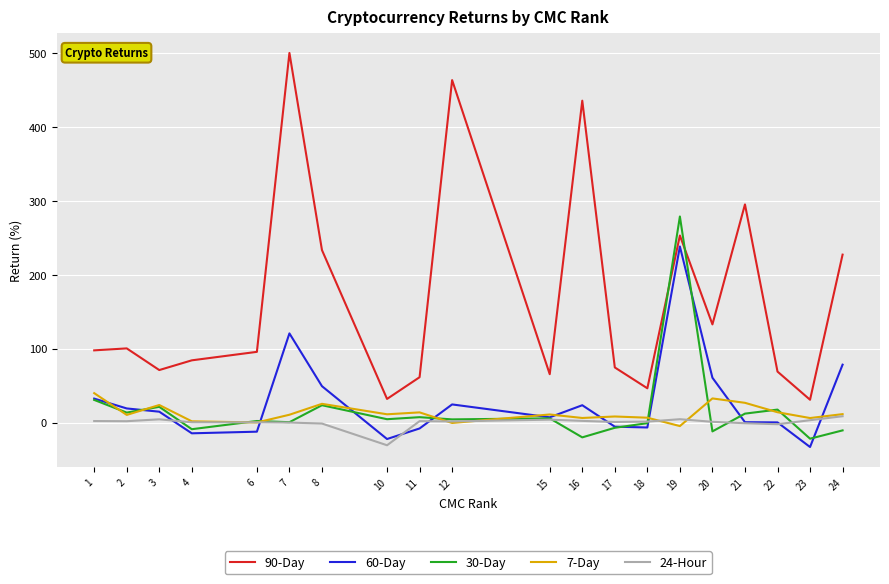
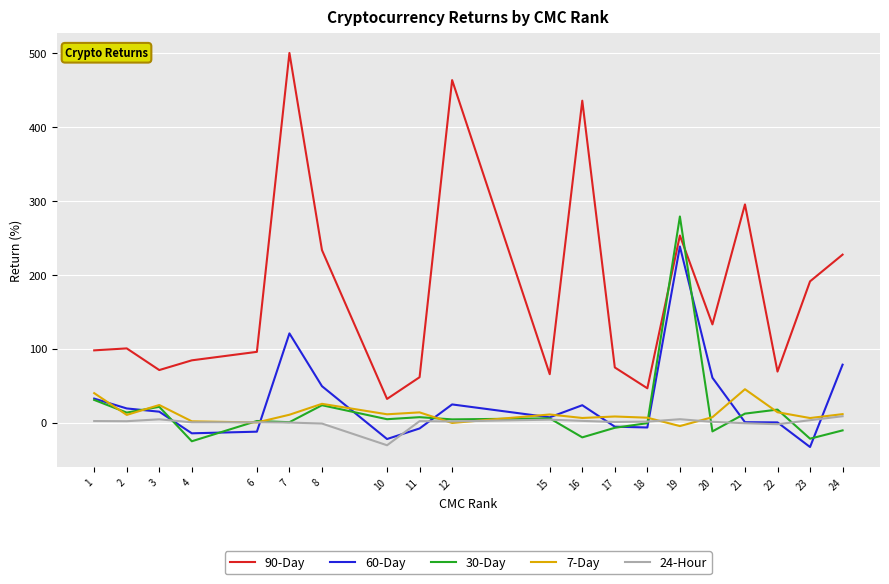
30-Day, 4: -10 -> -30
7-Day, 20: 30 -> 10
7-Day, 21: 30 -> 50
90-Day, 23: 30 -> 190
